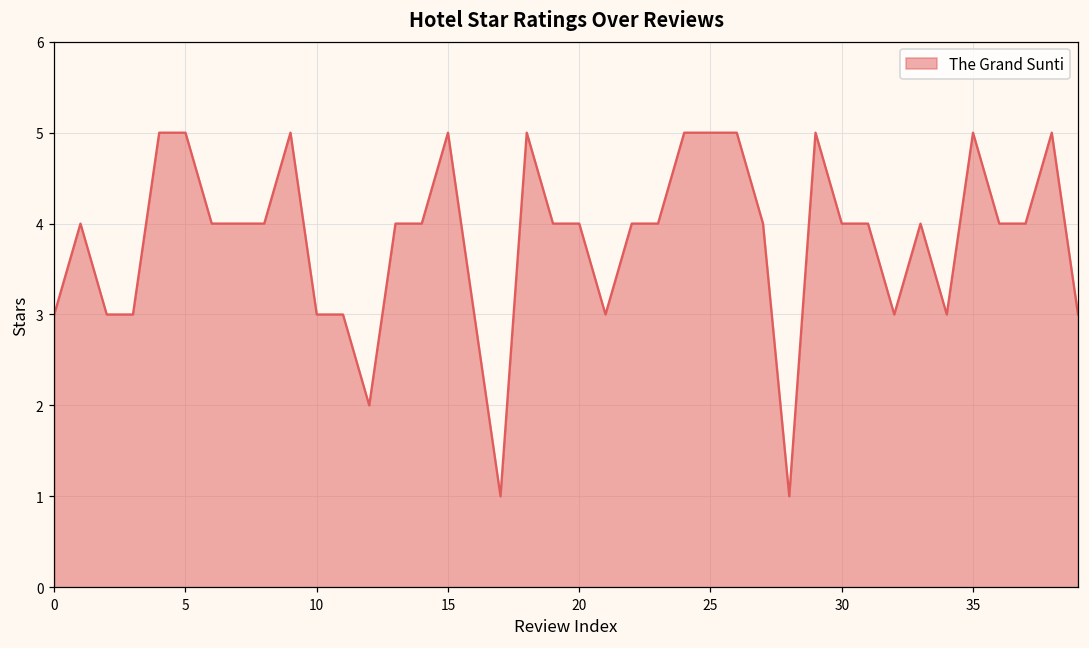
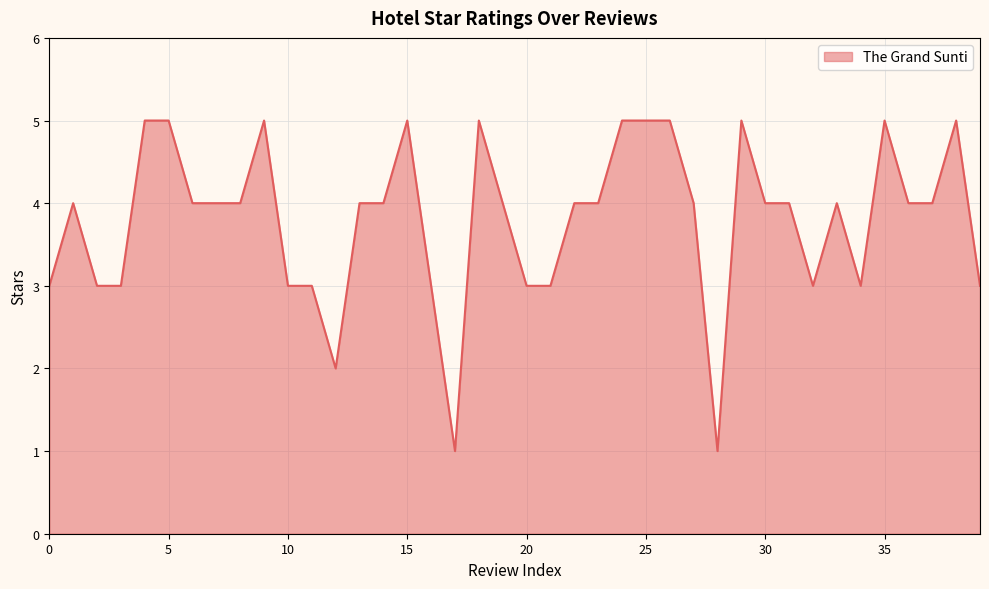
20: 4 -> 3
